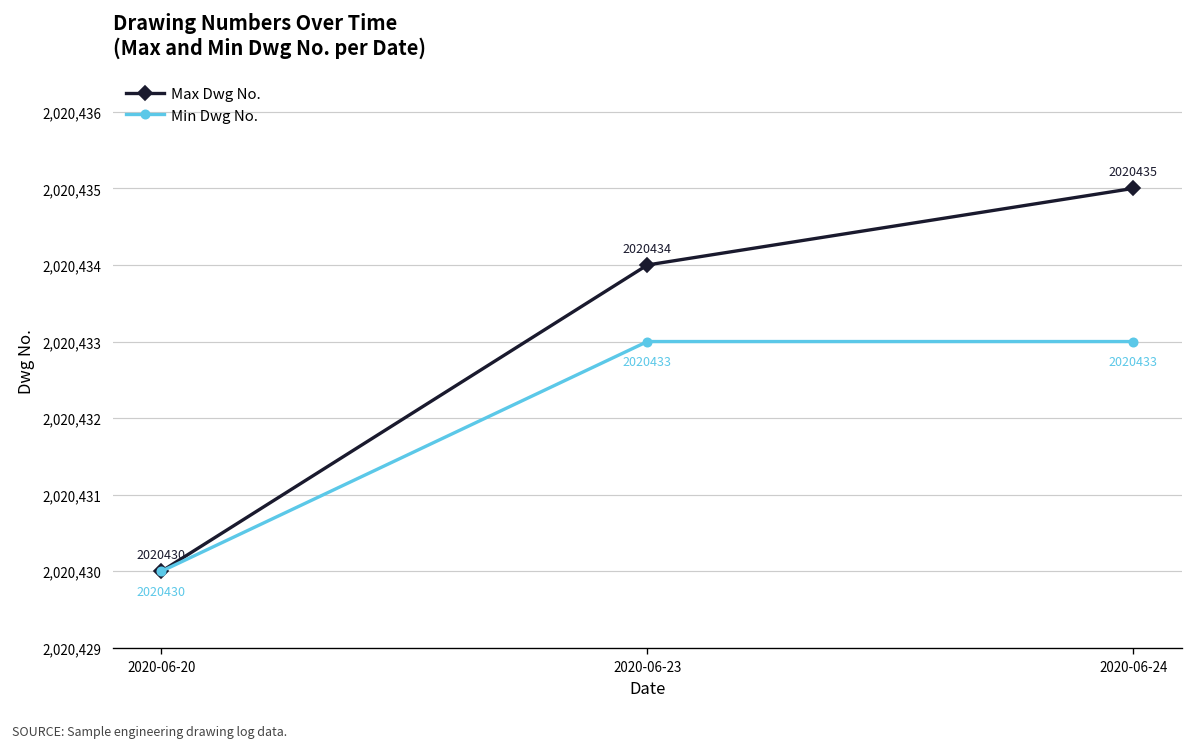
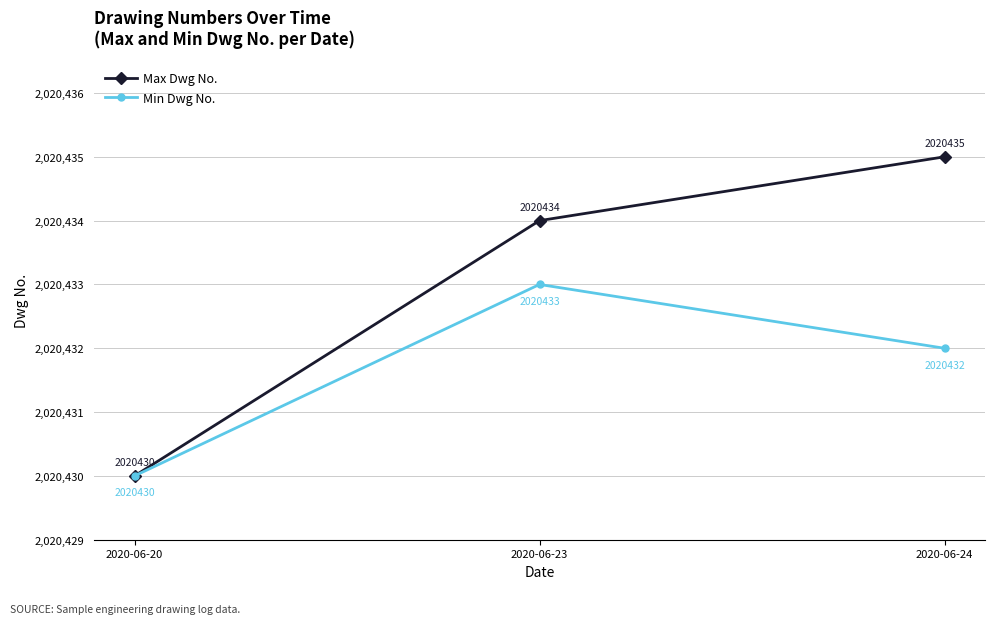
Min Dwg No., 2020-06-24: 2020433 -> 2020432
